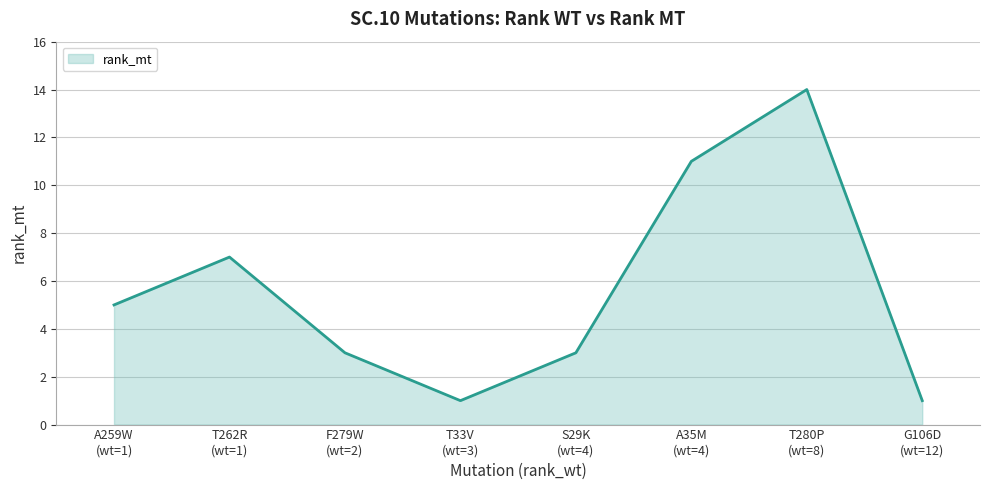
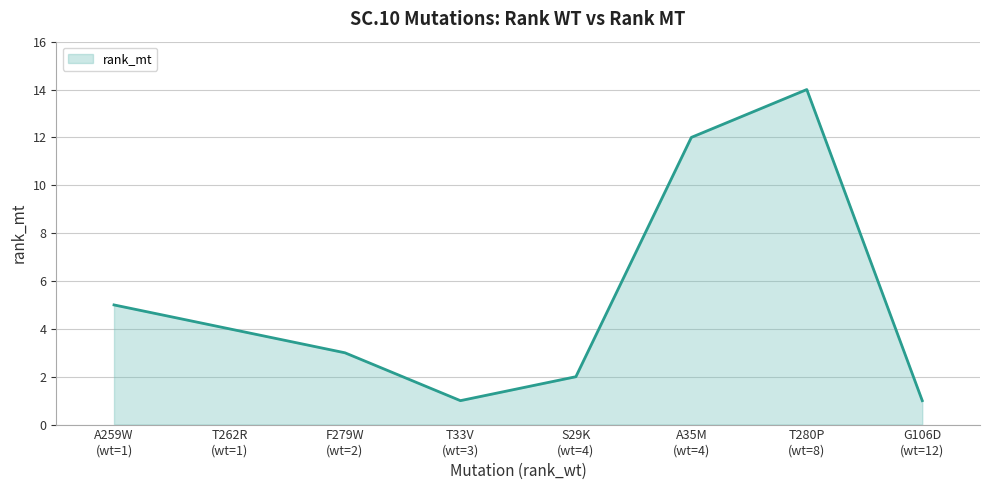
T262R (wt=1): 7 -> 4
S29K (wt=4): 3 -> 2
A35M (wt=4): 11 -> 12
